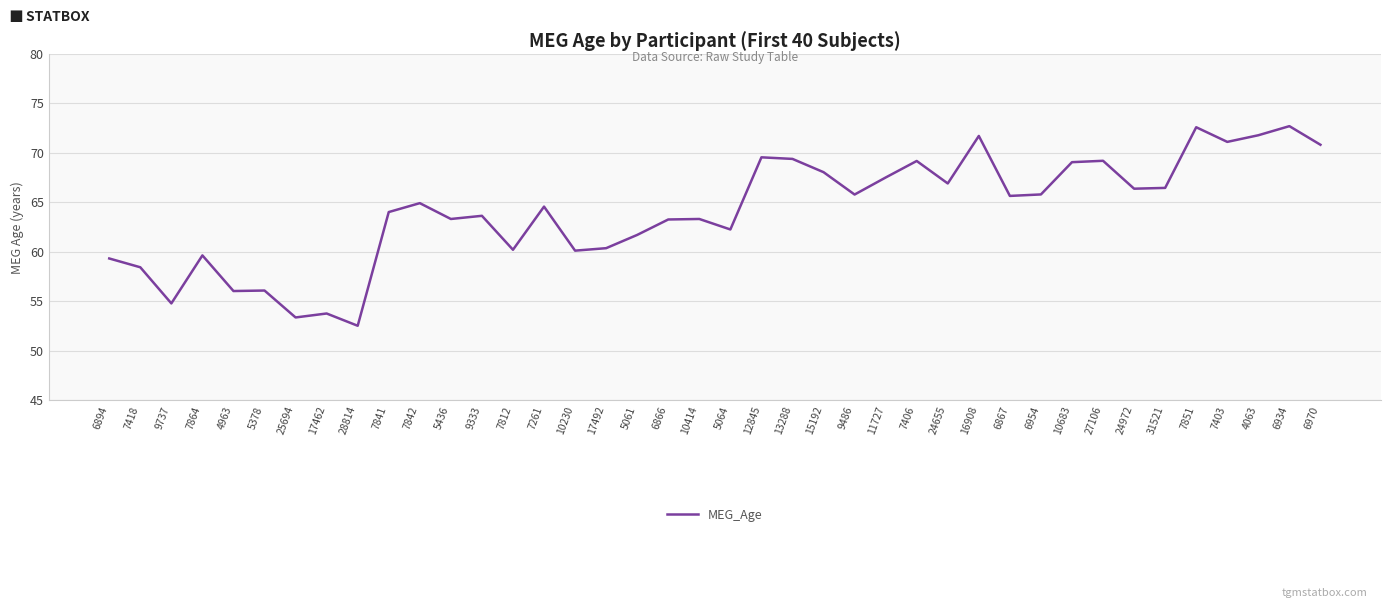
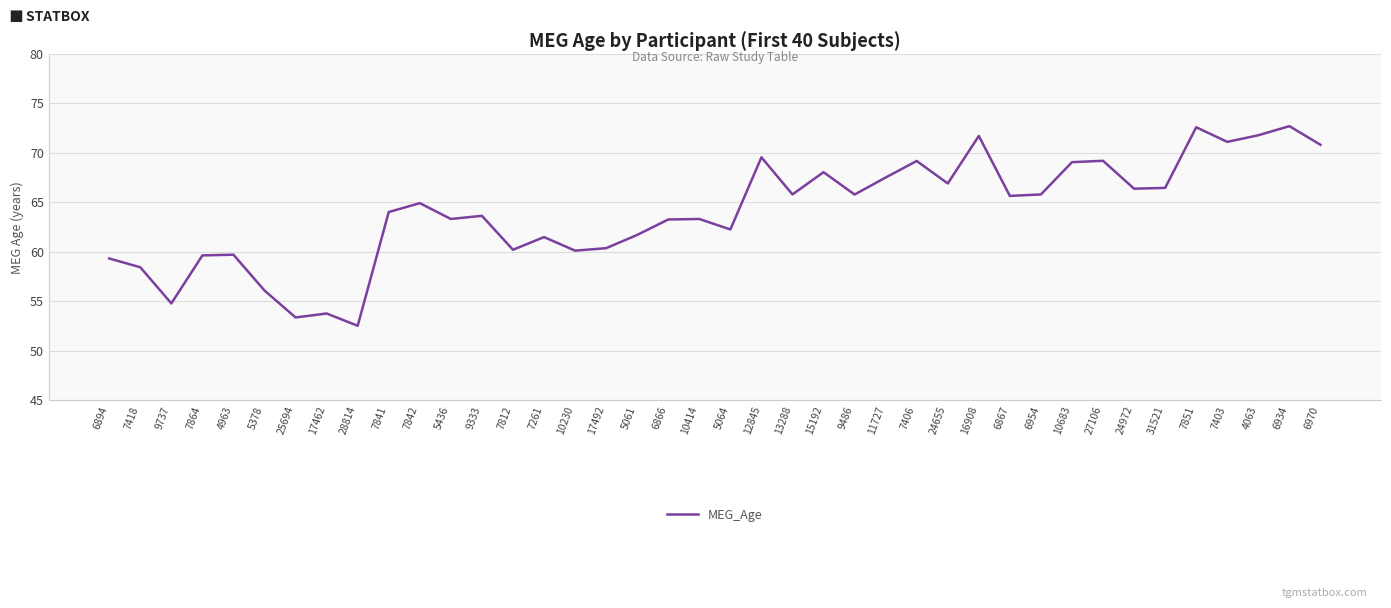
4963: 56 -> 60
7261: 65 -> 62
13288: 69 -> 66
